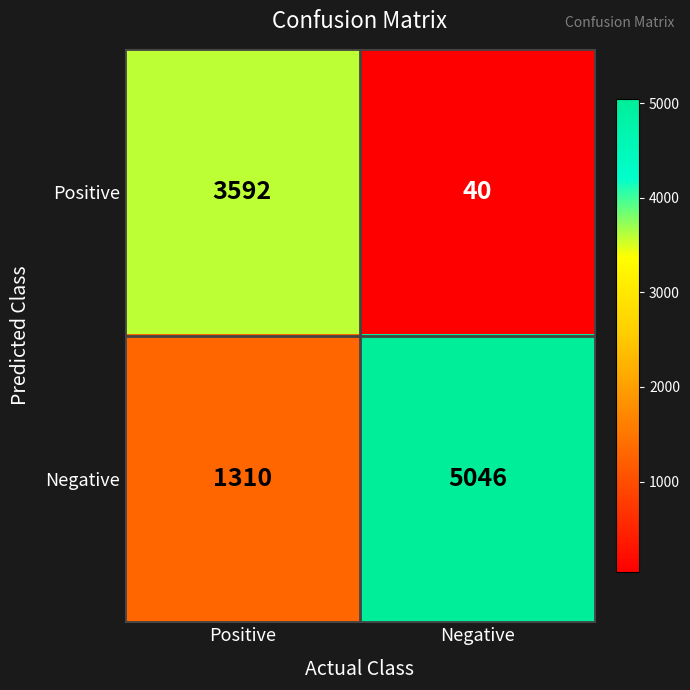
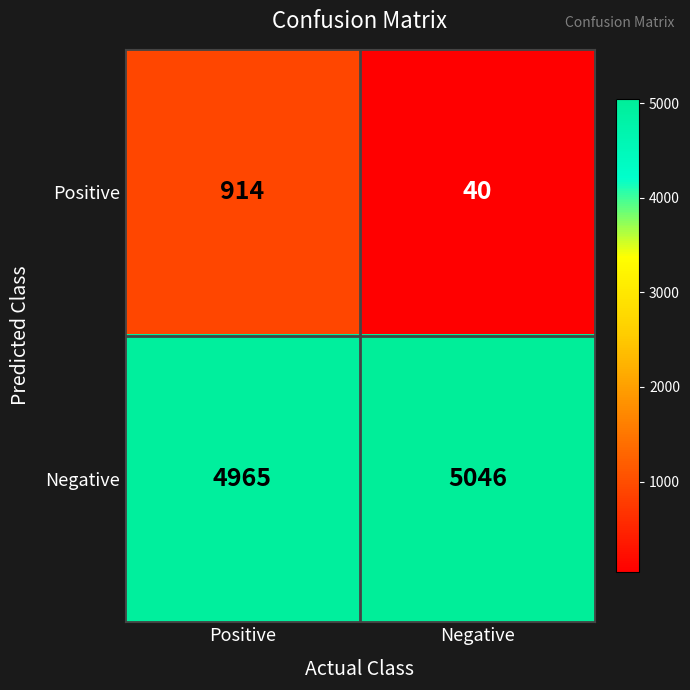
Positive, Positive: 3592 -> 914
Negative, Positive: 1310 -> 4965
